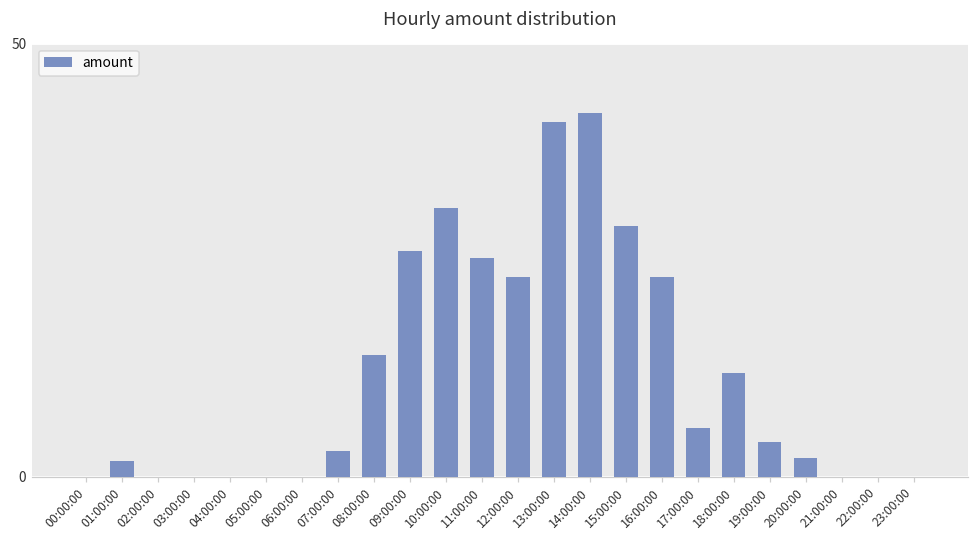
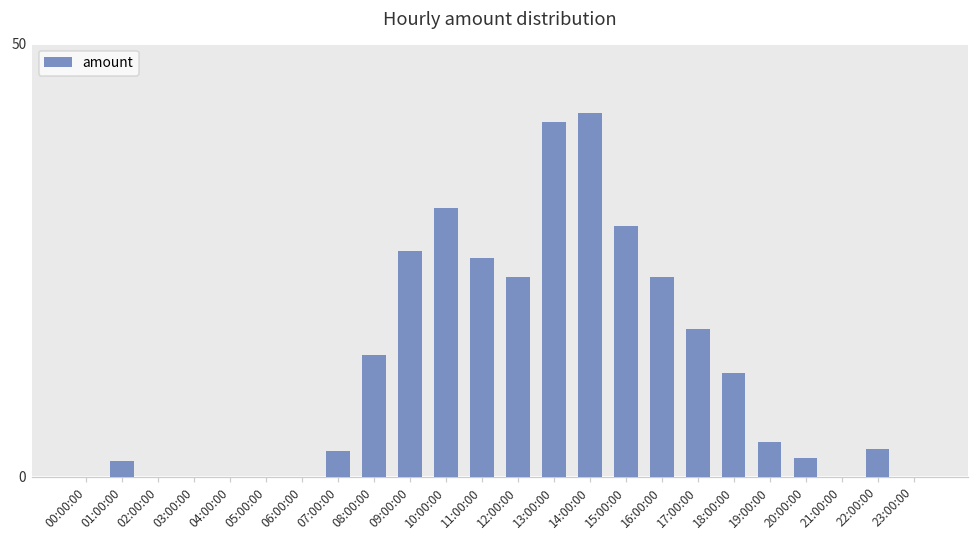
17:00:00: 6 -> 17
22:00:00: 0 -> 3
